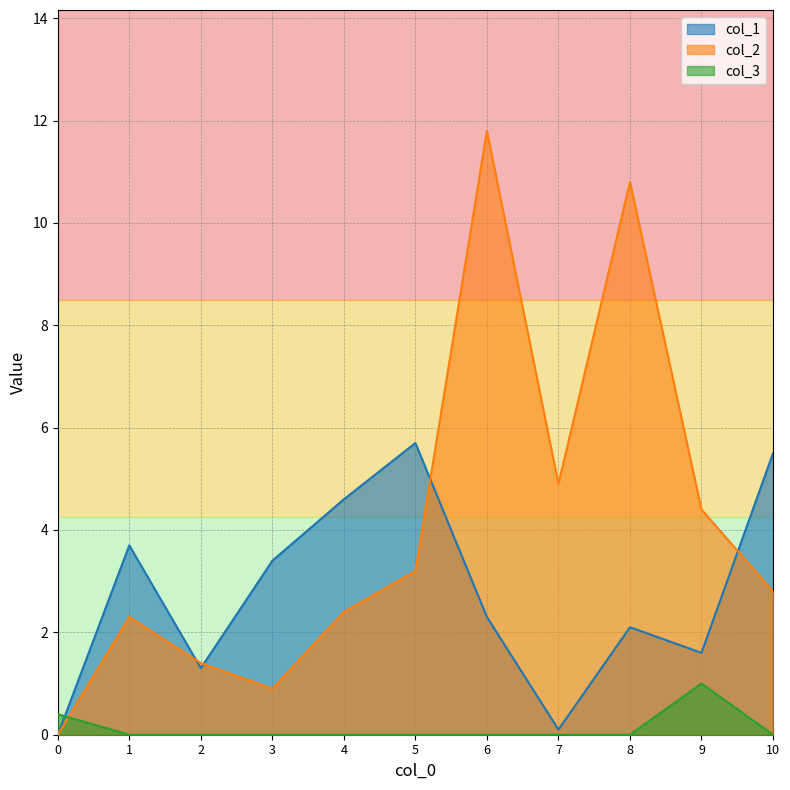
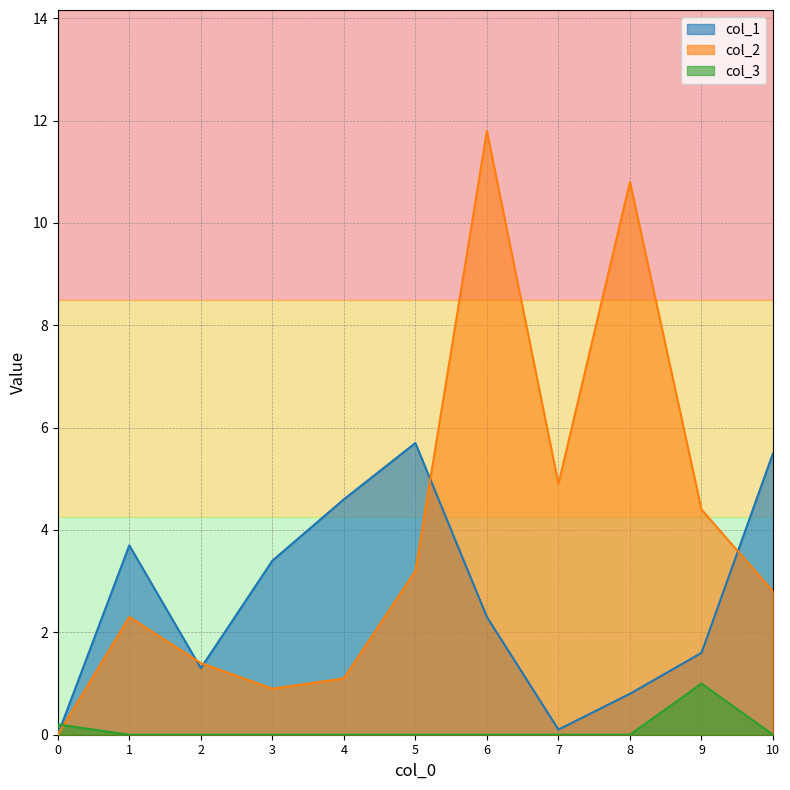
col_3, 0: 0.4 -> 0.2
col_2, 4: 2.4 -> 1.1
col_1, 8: 2.1 -> 0.8
